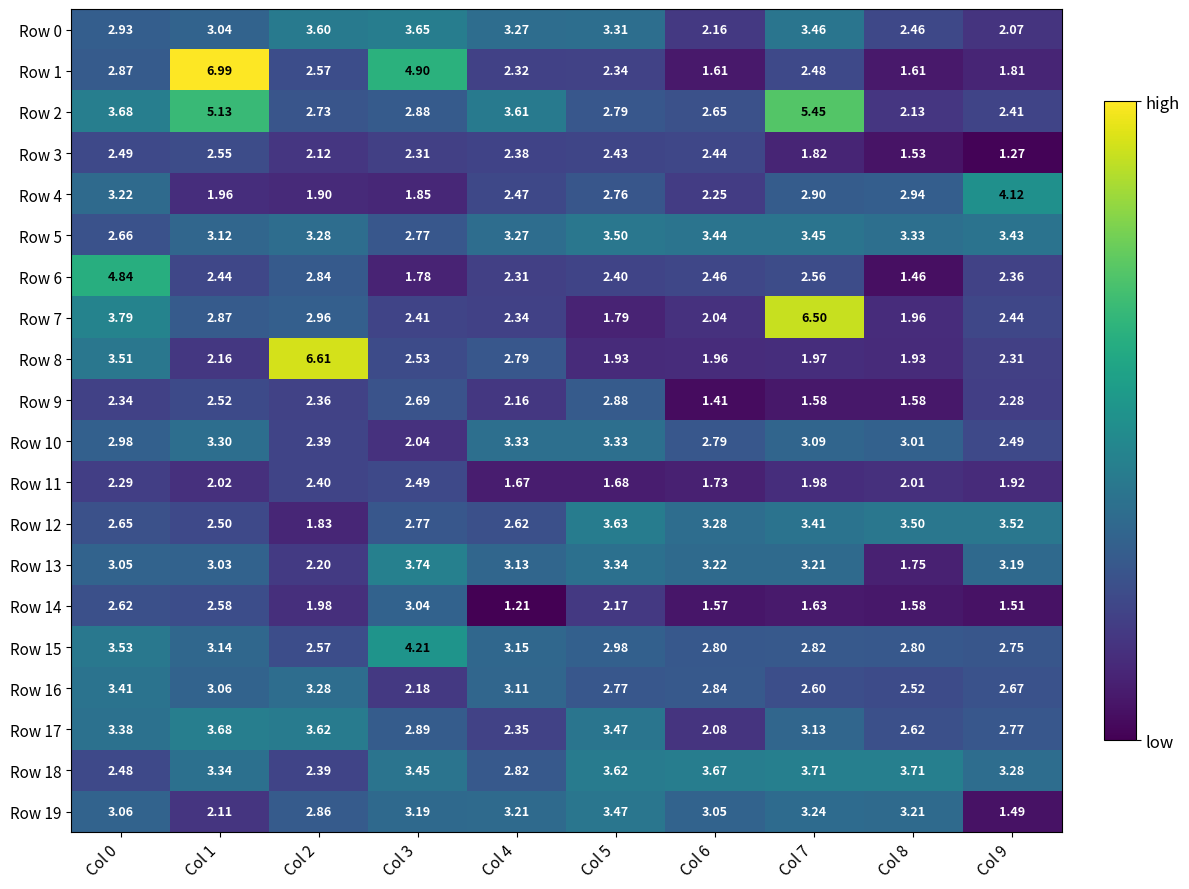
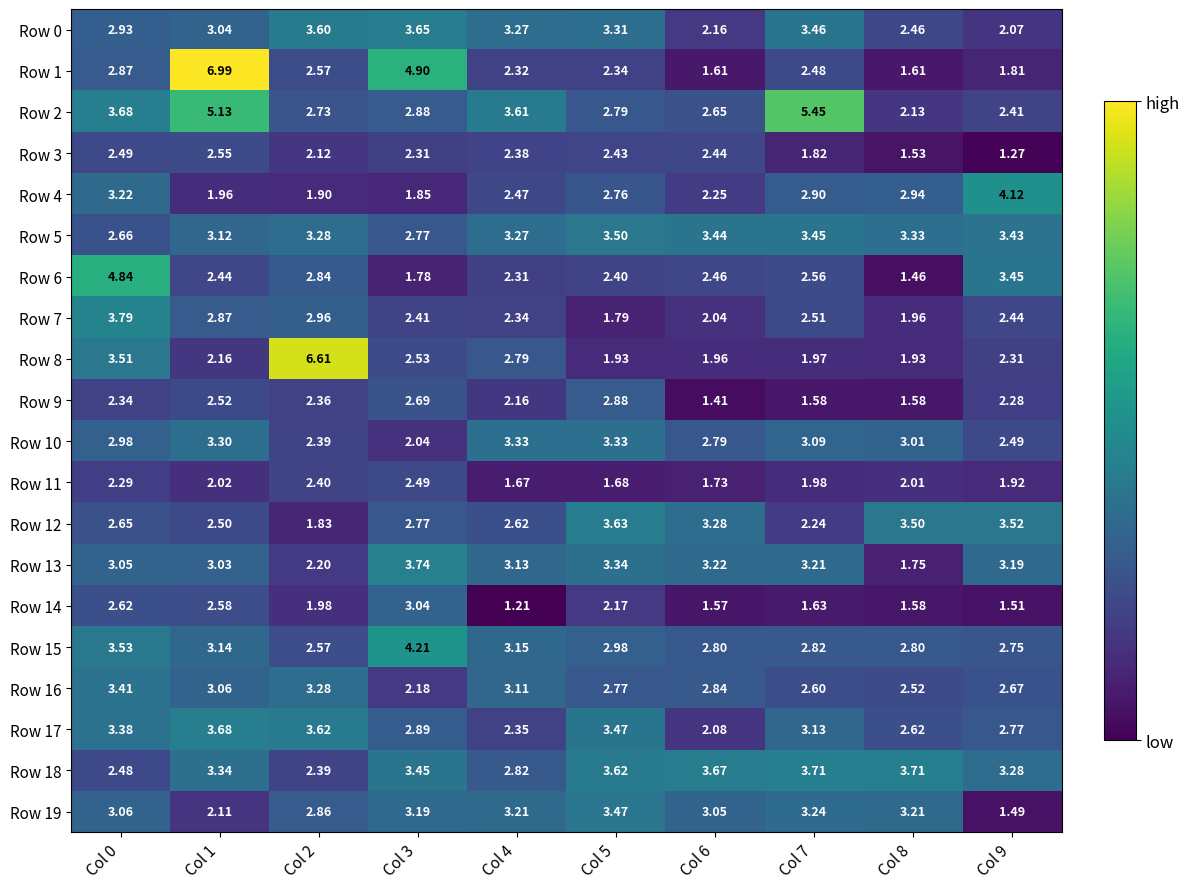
Row 6, Col 9: 2.36 -> 3.45
Row 7, Col 7: 6.50 -> 2.51
Row 12, Col 7: 3.41 -> 2.24
